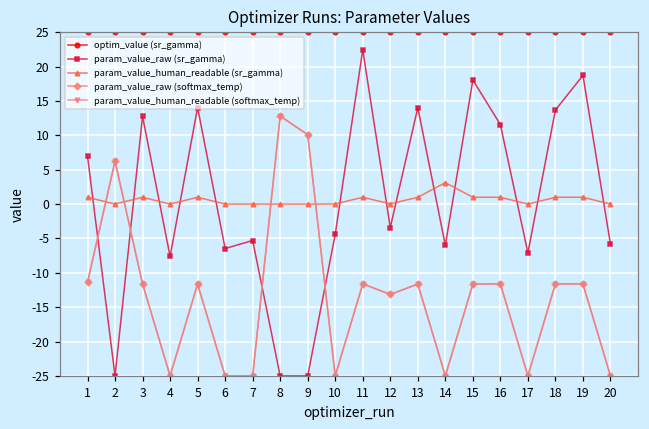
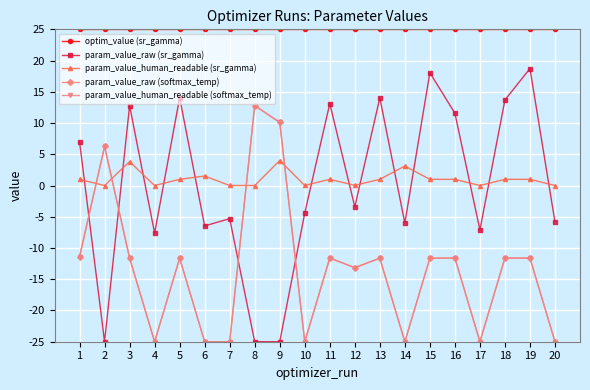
param_value_human_readable (sr_gamma), 3: 1 -> 4
param_value_human_readable (sr_gamma), 6: 0 -> 2
param_value_human_readable (sr_gamma), 9: 0 -> 4
param_value_raw (sr_gamma), 11: 22 -> 13
